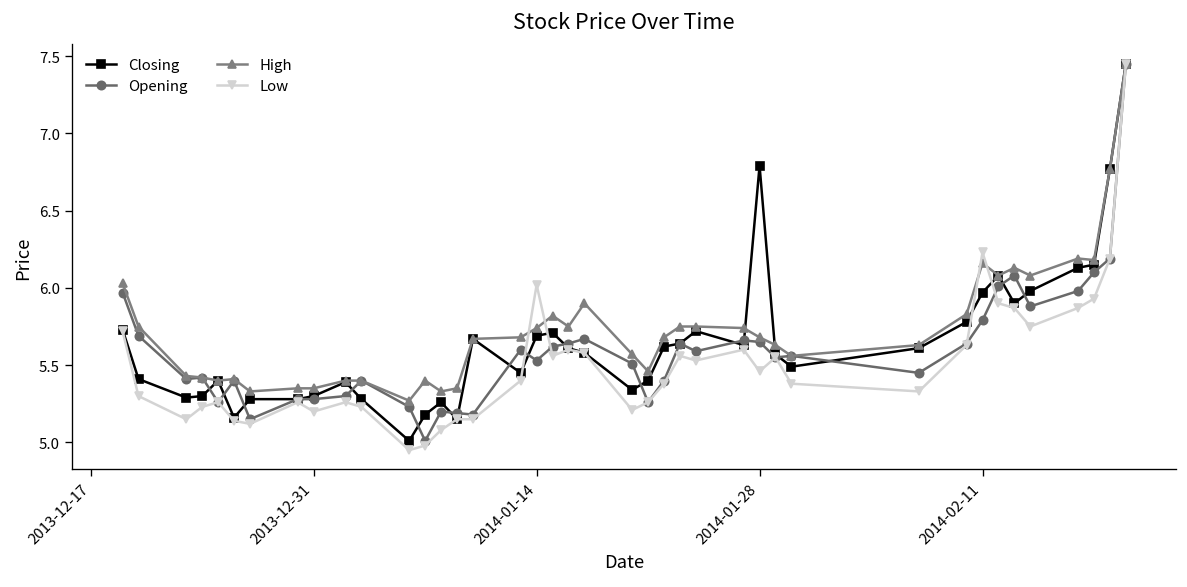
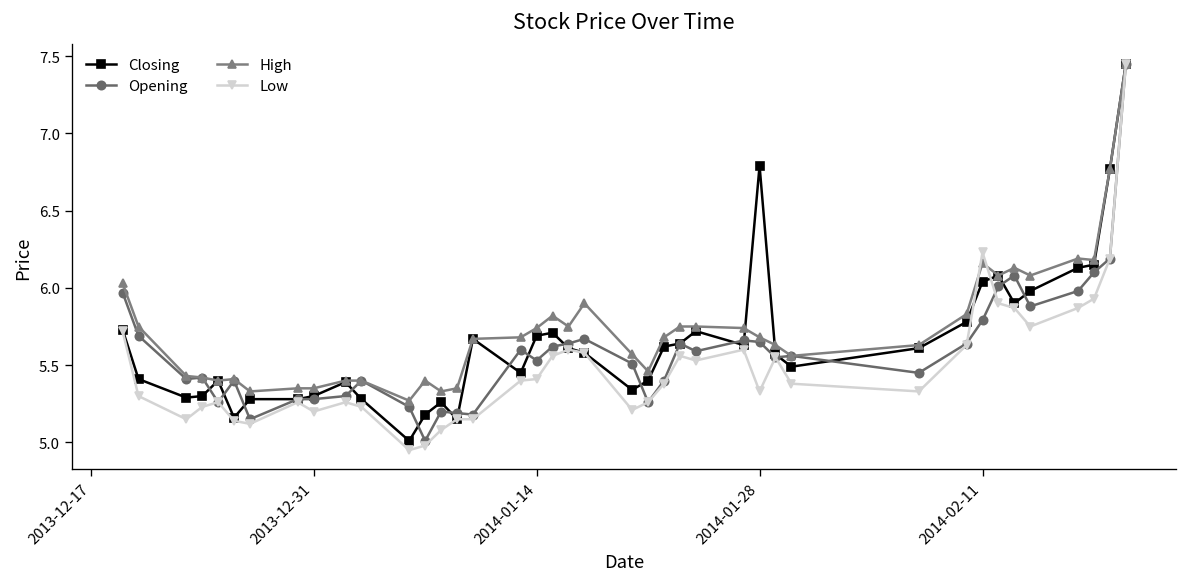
Low, 2014-01-14: 6.02 -> 5.41
Low, 2014-01-28: 5.46 -> 5.33
Closing, 2014-02-11: 5.97 -> 6.04
